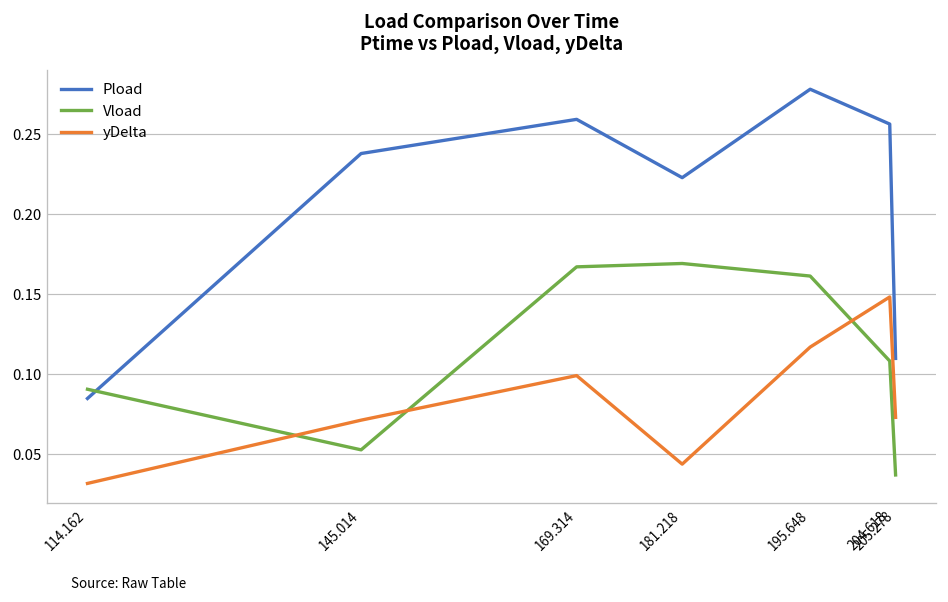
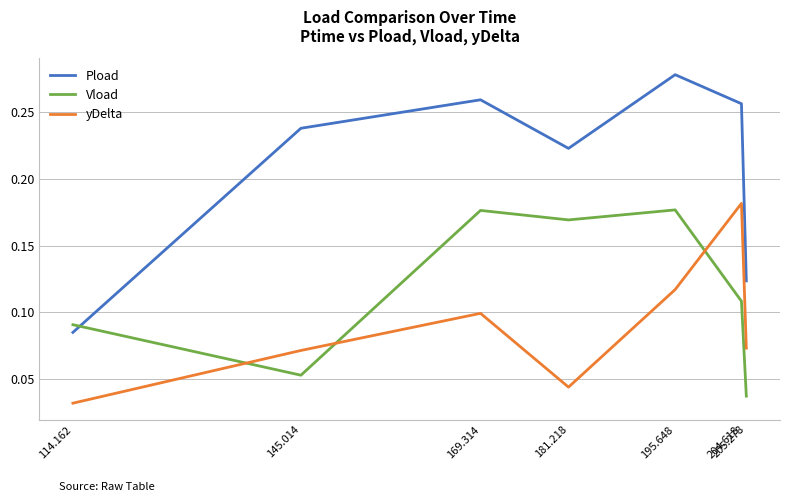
Vload, 169.314: 0.167 -> 0.176
Vload, 195.648: 0.161 -> 0.177
yDelta, 204.618: 0.148 -> 0.182
Pload, 205.278: 0.110 -> 0.123
